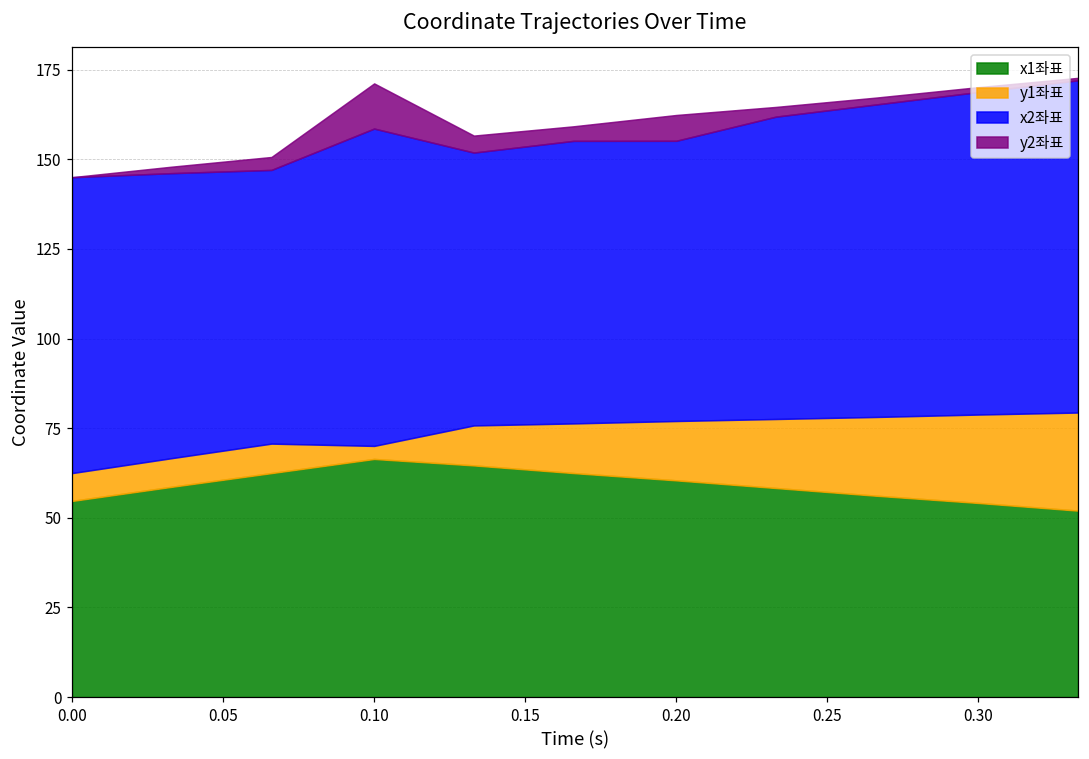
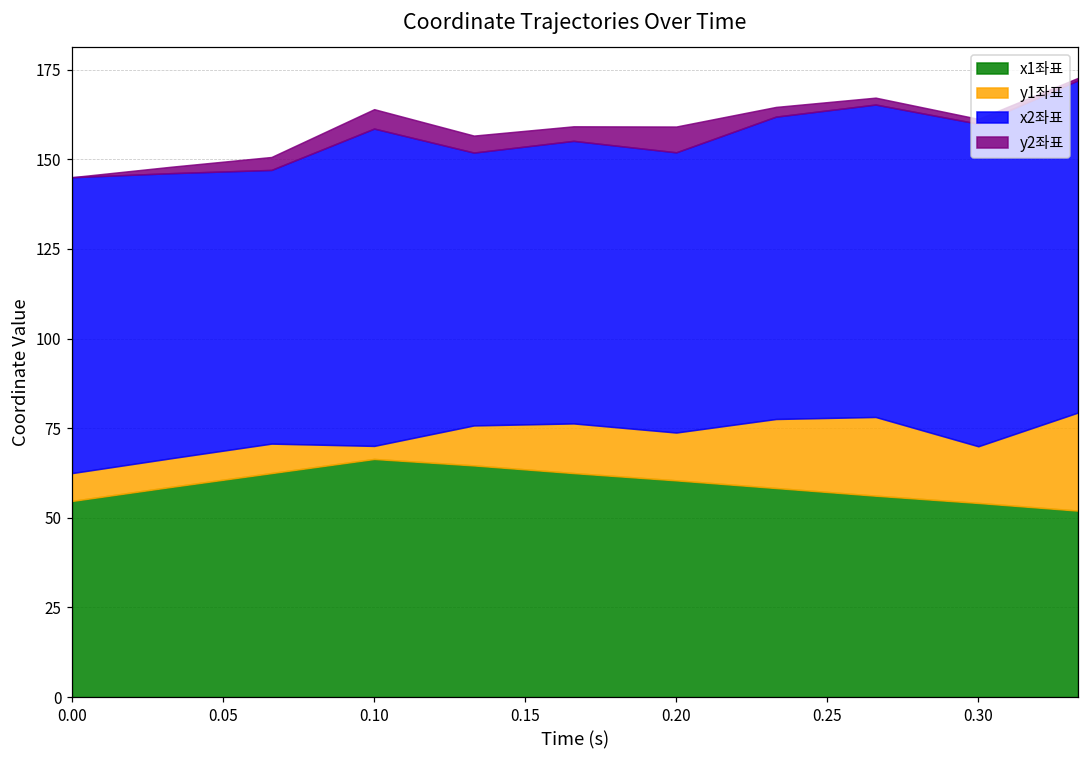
y2좌표, 0.10: 13 -> 5
y1좌표, 0.20: 17 -> 13
y1좌표, 0.30: 25 -> 16
